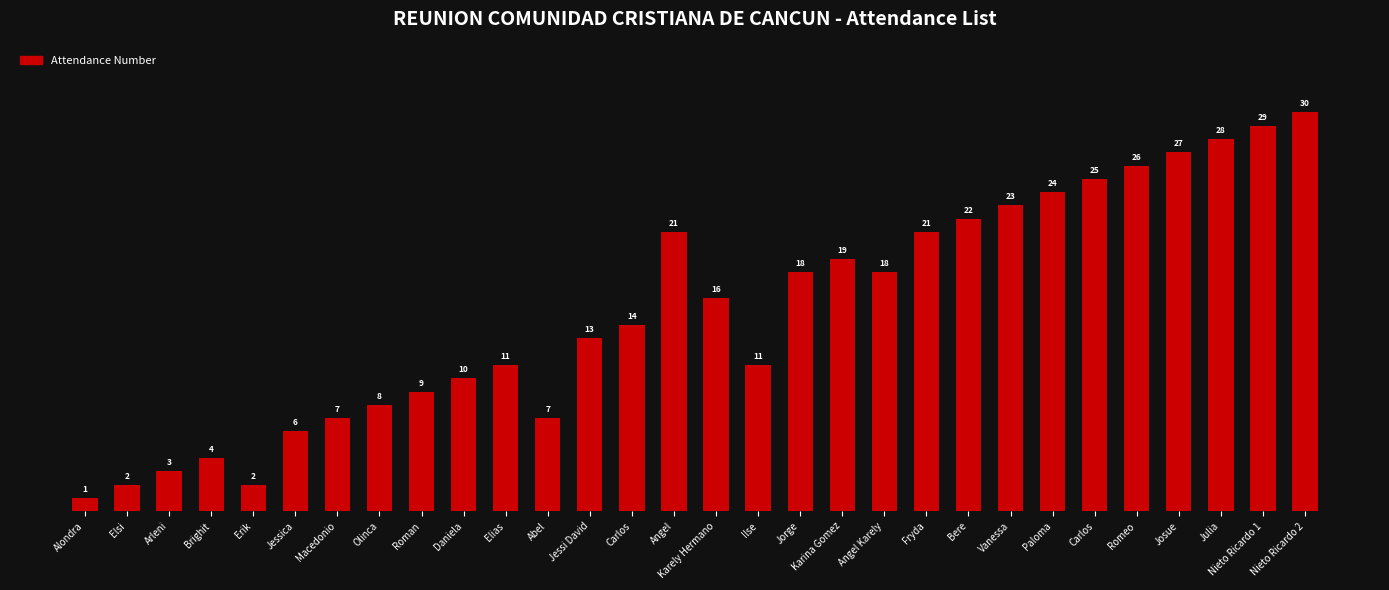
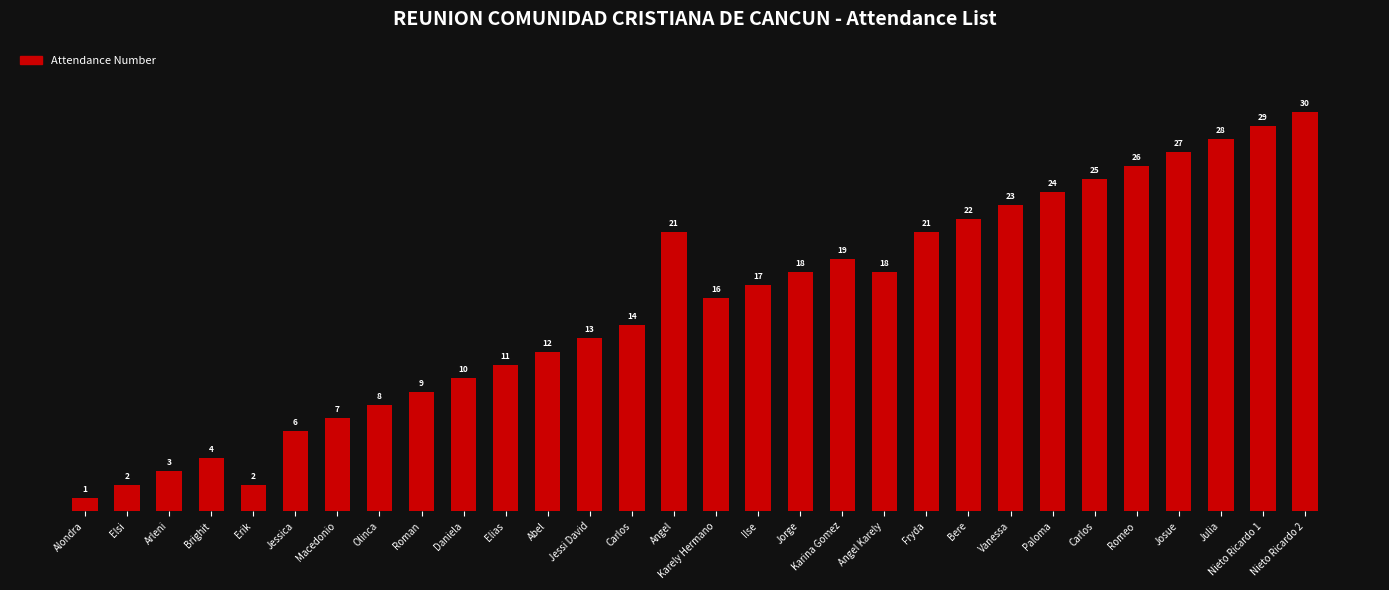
Abel: 7 -> 12
Ilse: 11 -> 17
